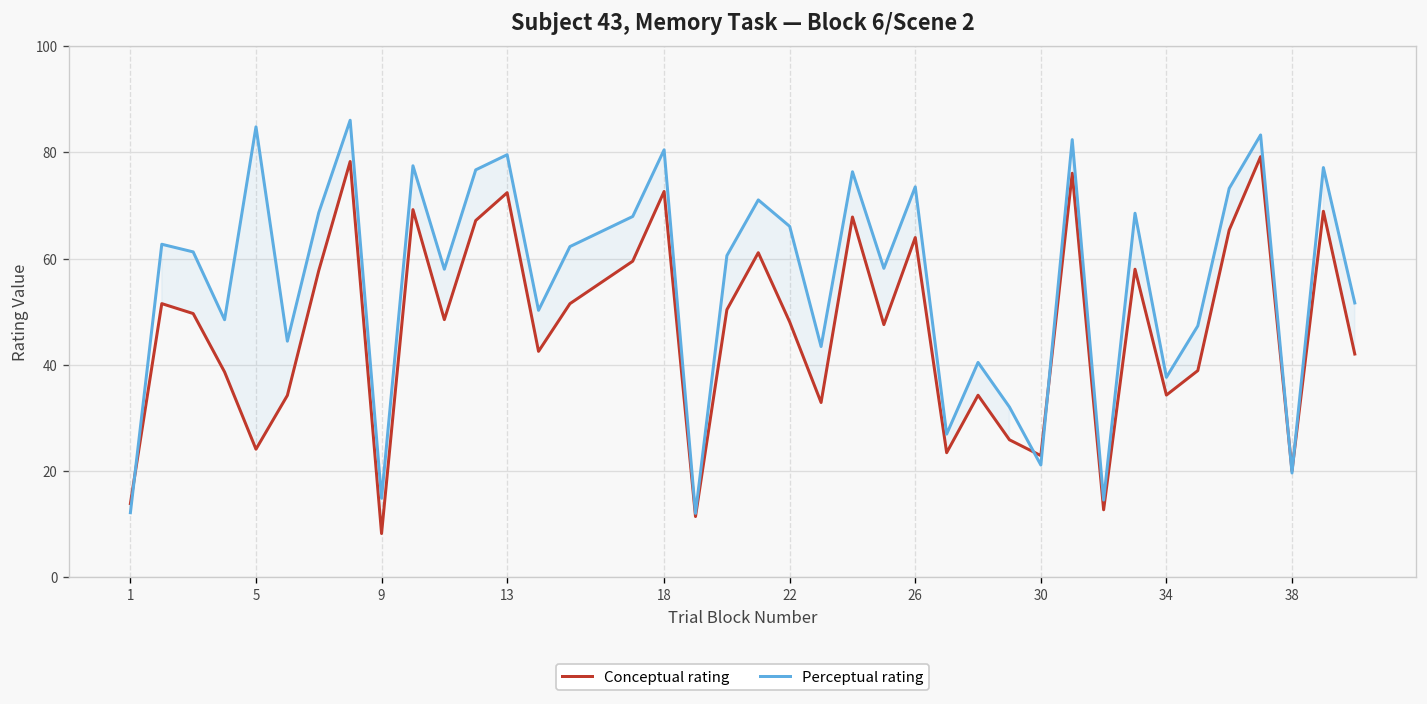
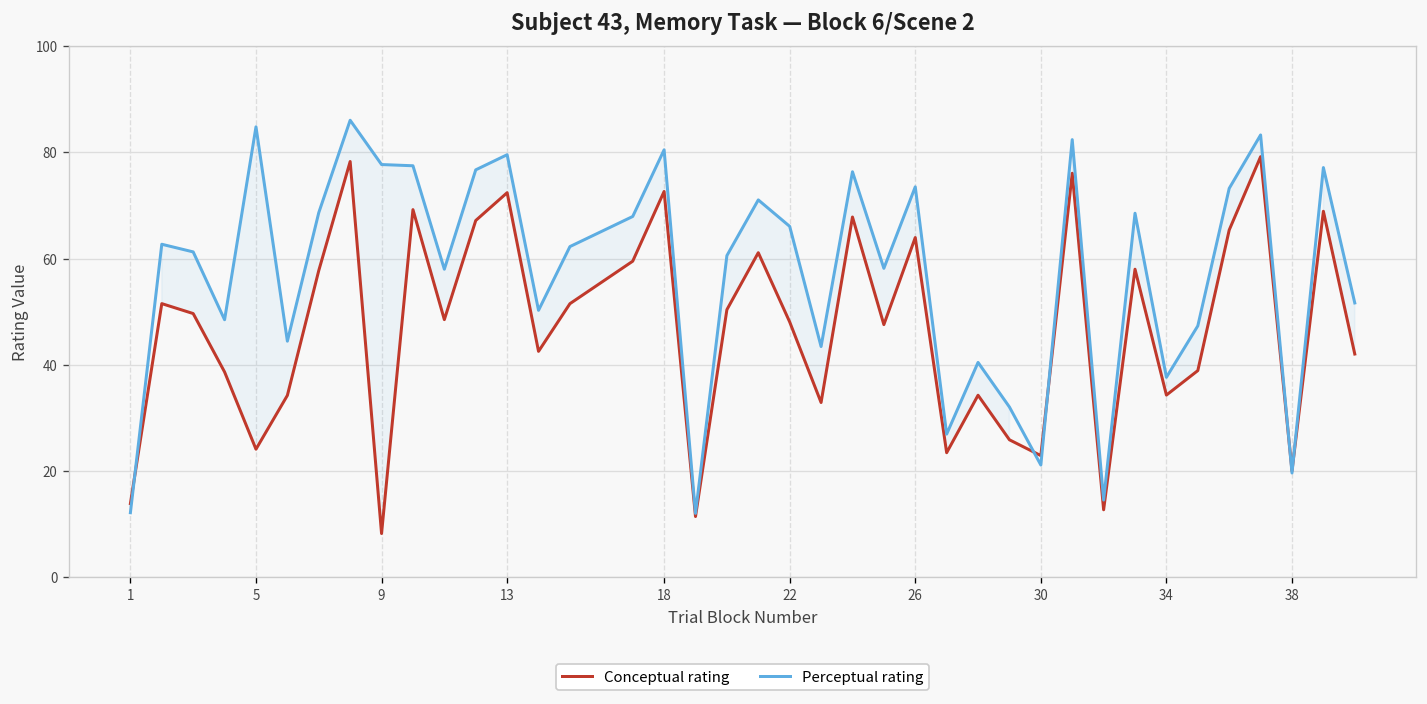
Perceptual rating, 9: 15 -> 78
